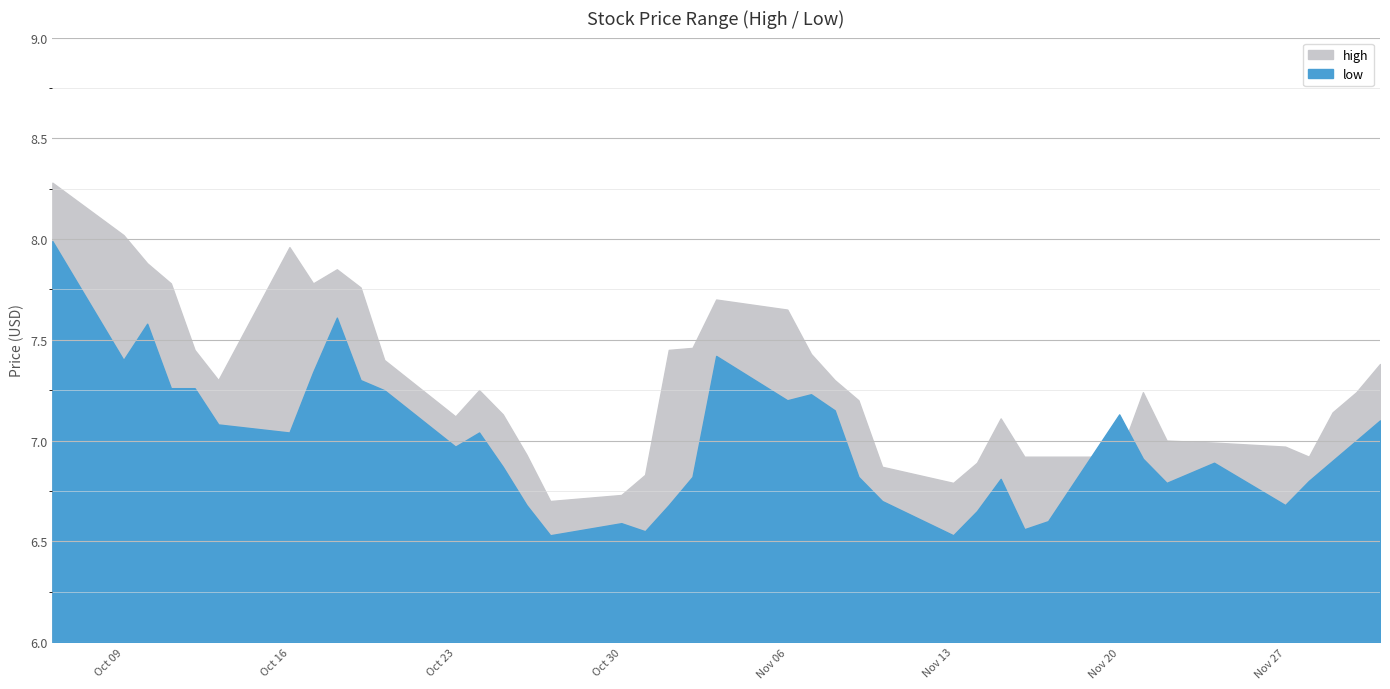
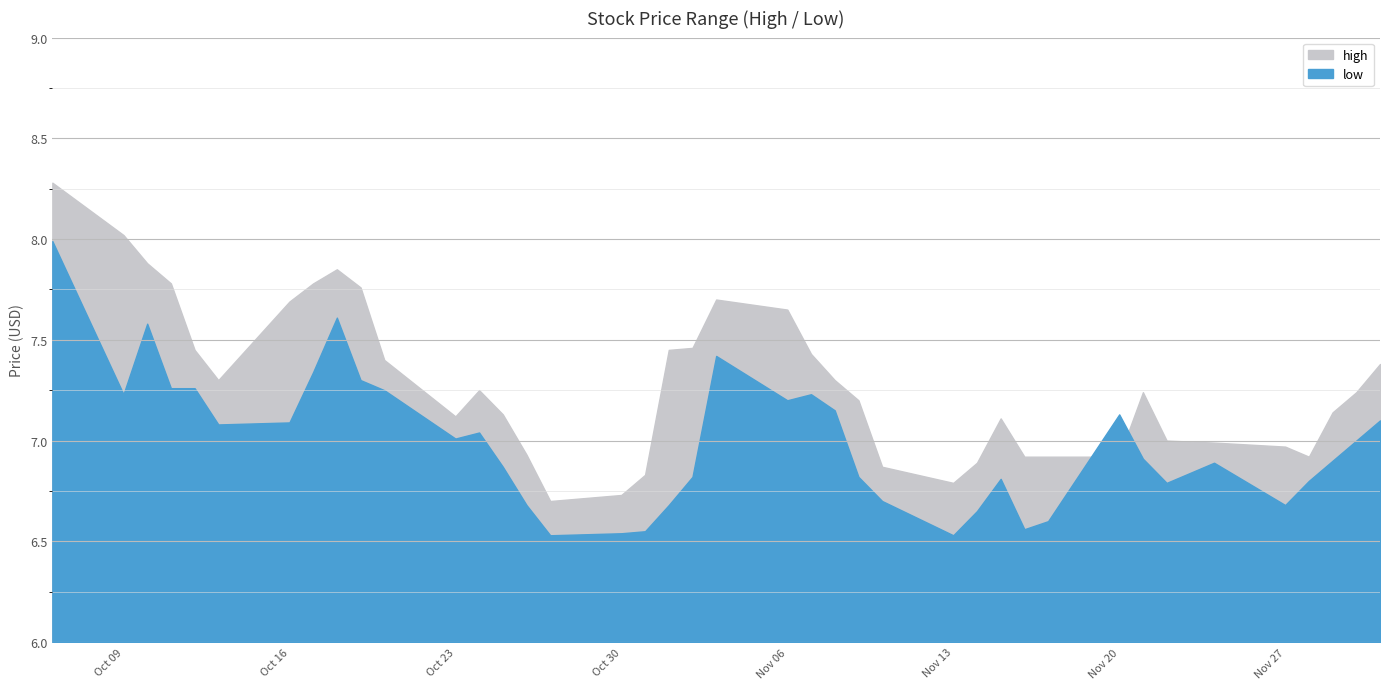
low, Oct 09: 7.40 -> 7.23
high, Oct 16: 7.96 -> 7.69
low, Oct 16: 7.04 -> 7.09
low, Oct 23: 6.97 -> 7.01
low, Oct 30: 6.59 -> 6.54
